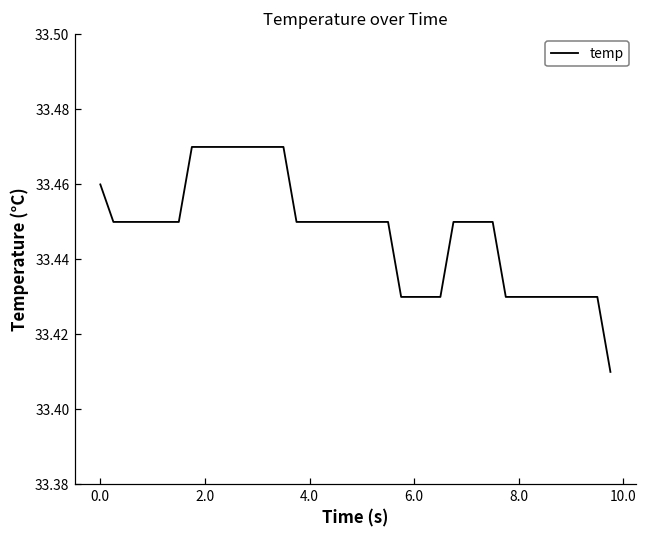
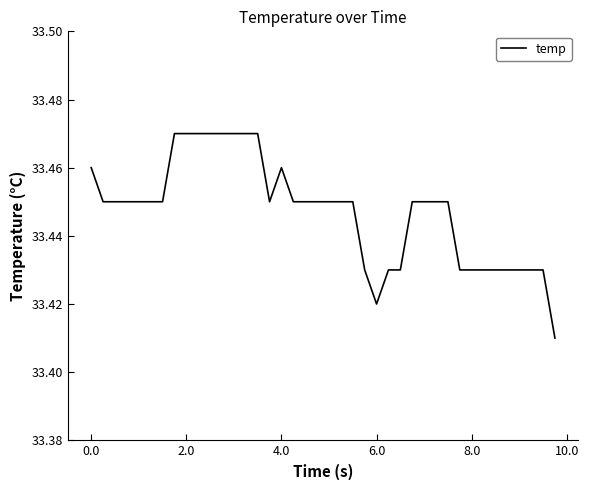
4.0: 33.45 -> 33.46
6.0: 33.43 -> 33.42
